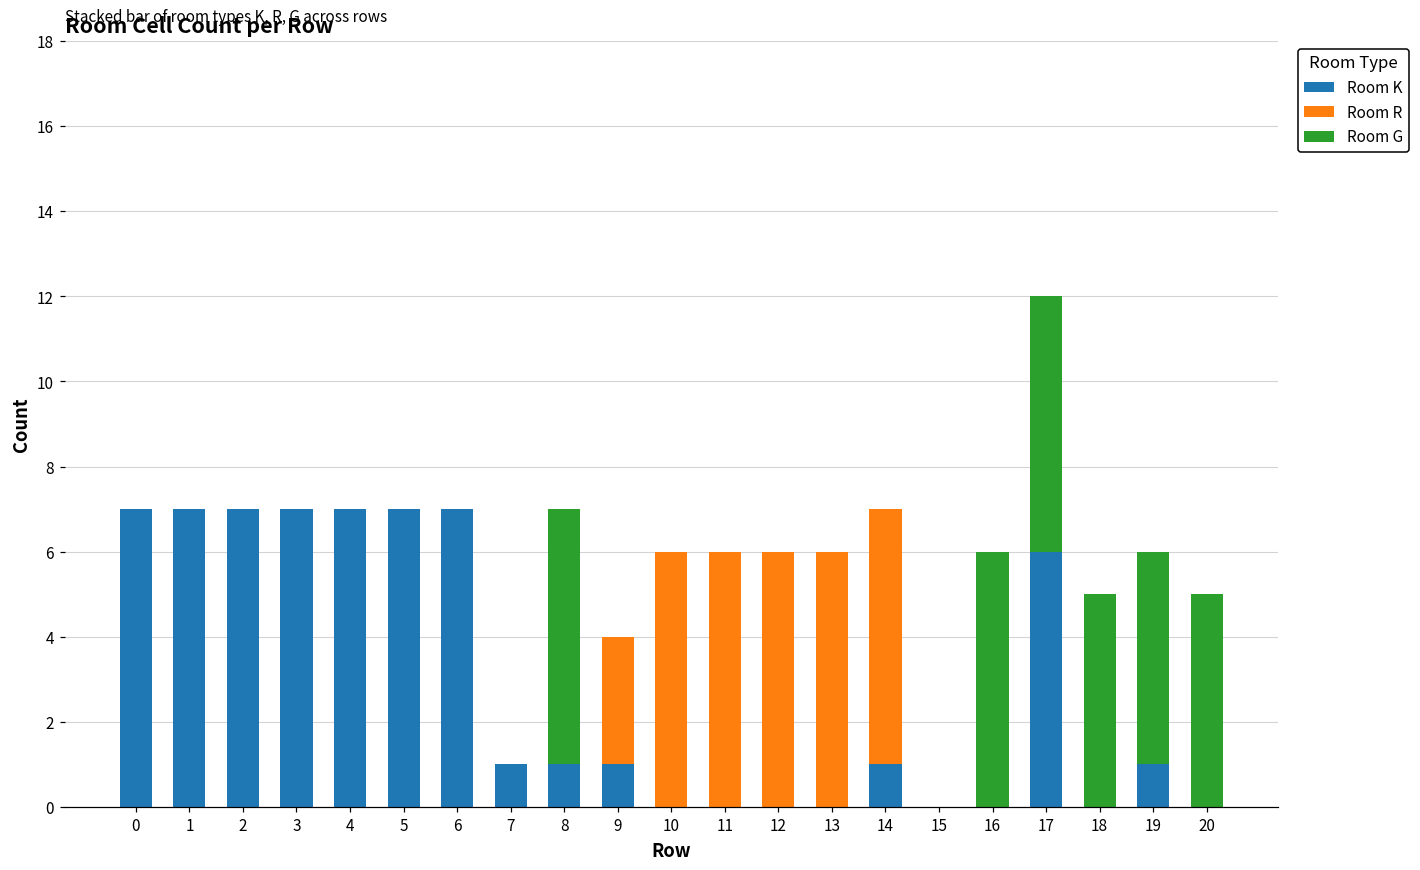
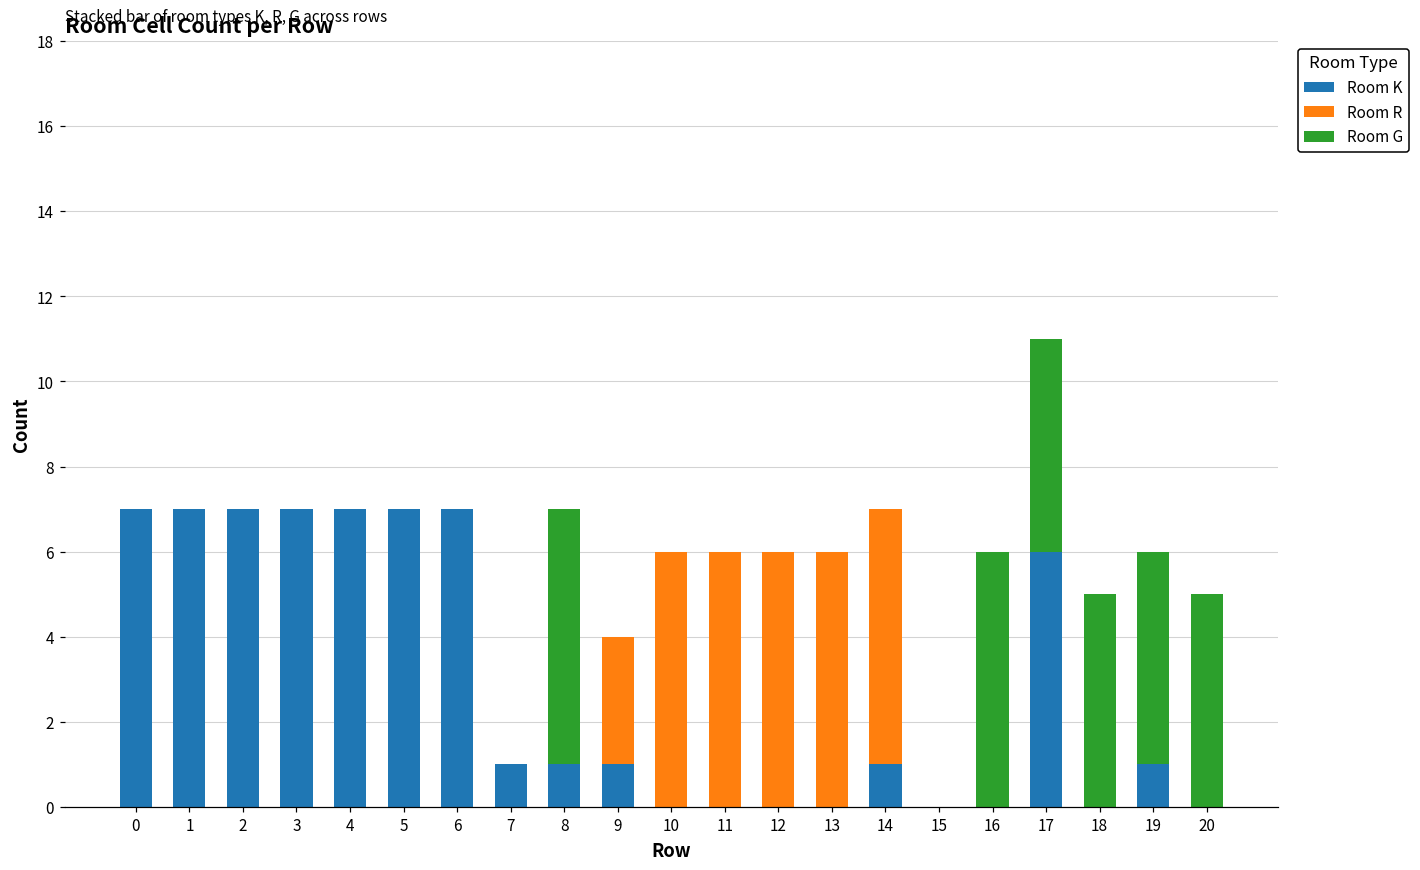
Room G, 17: 6 -> 5
